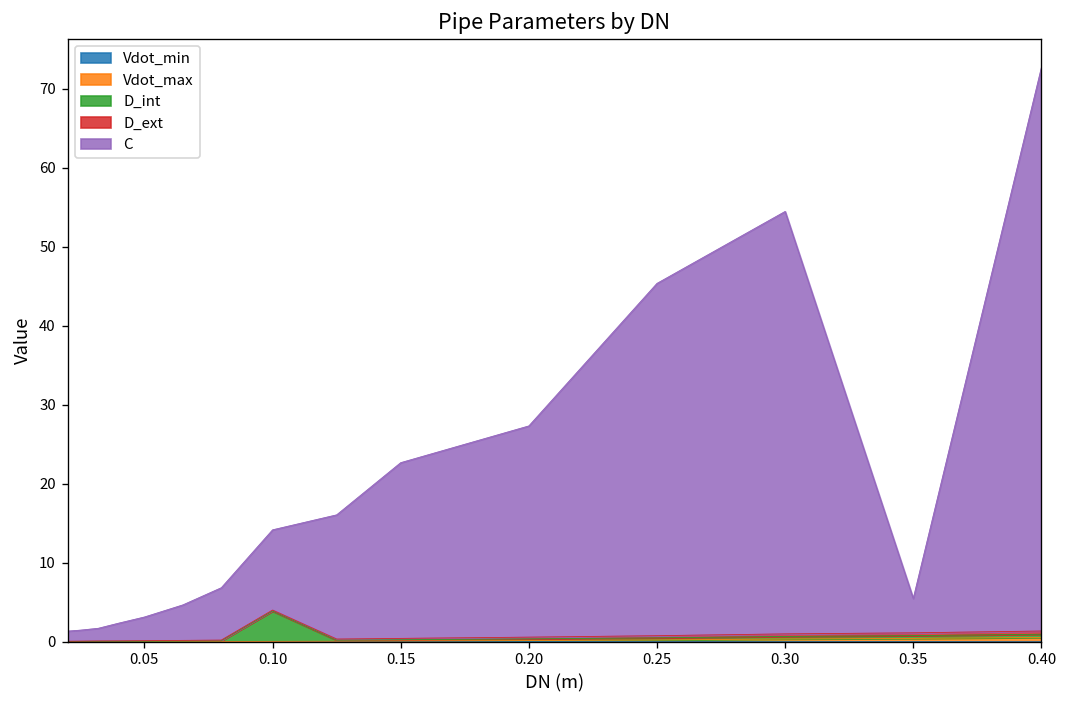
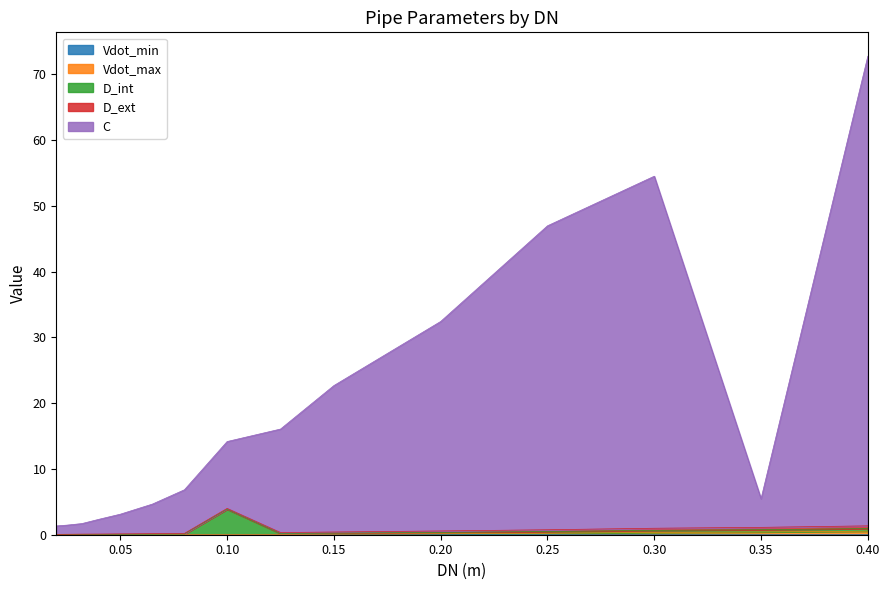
C, 0.20: 27 -> 32
C, 0.25: 45 -> 46
